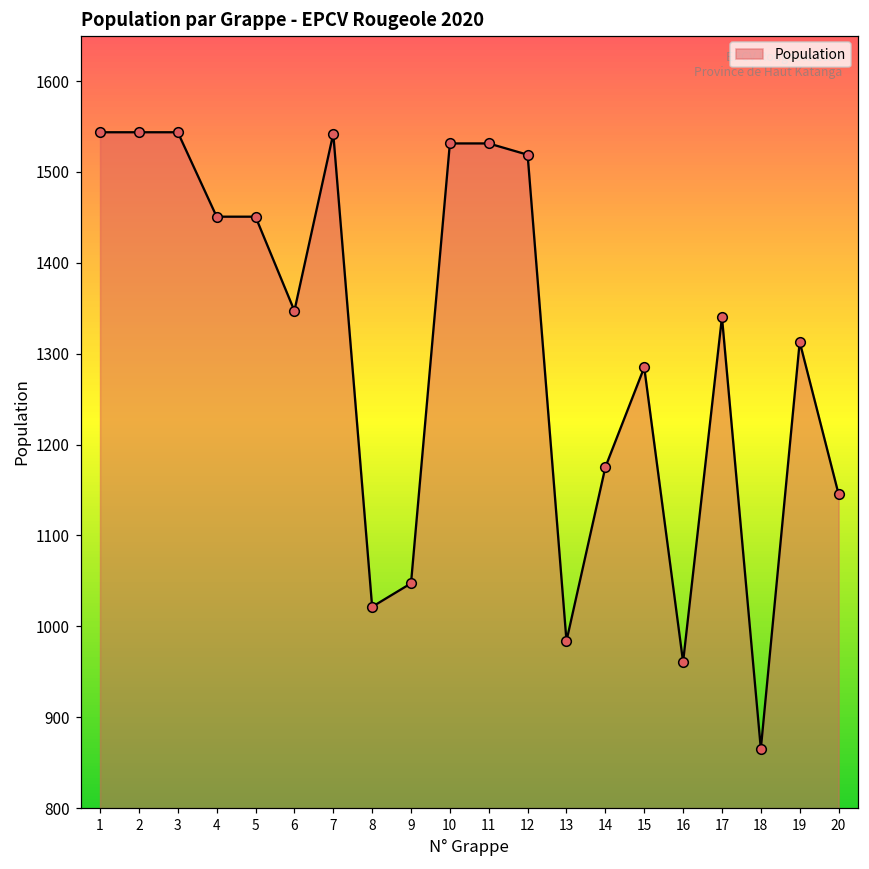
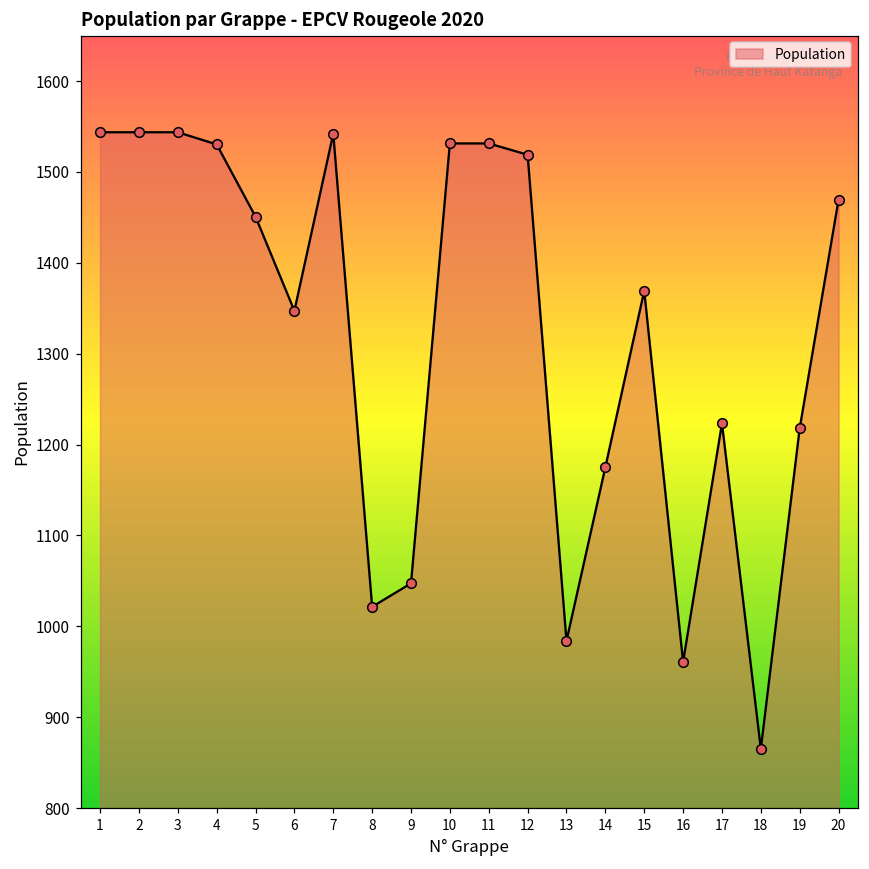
4: 1450 -> 1530
15: 1280 -> 1370
17: 1340 -> 1220
19: 1310 -> 1220
20: 1150 -> 1470
